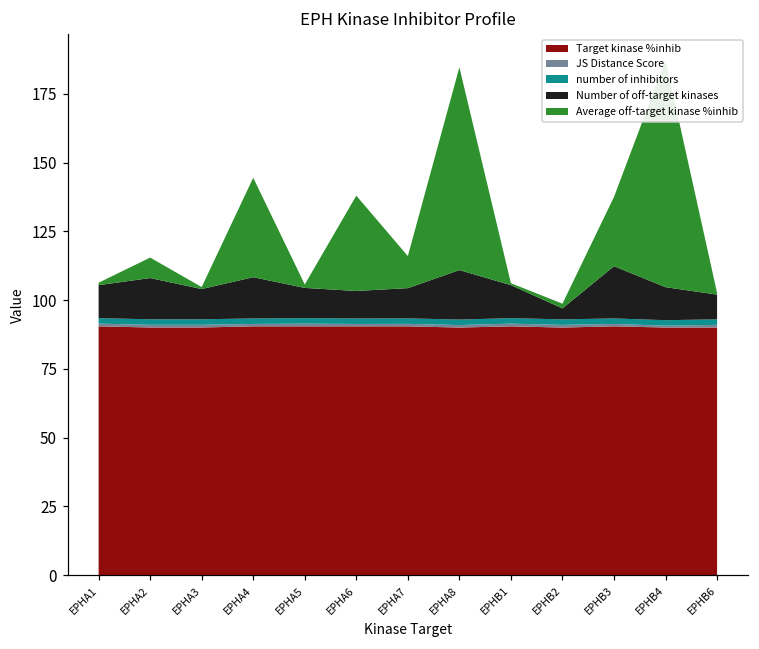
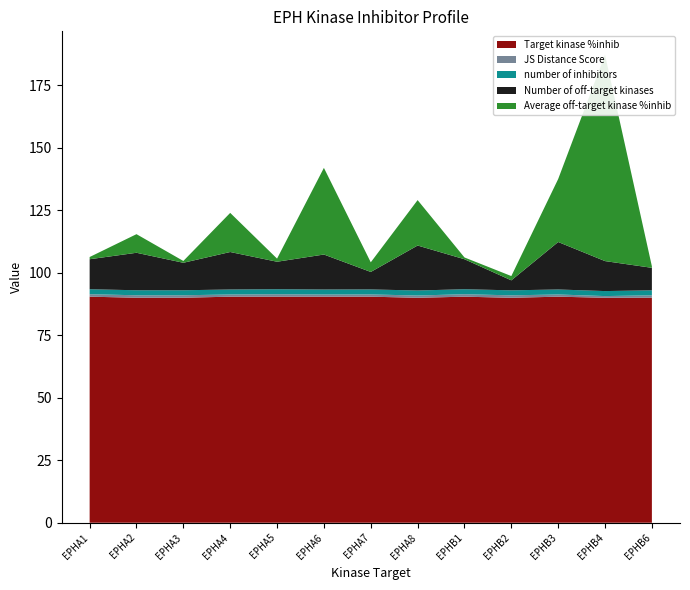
Average off-target kinase %inhib, EPHA4: 36 -> 16
Number of off-target kinases, EPHA6: 10 -> 14
Number of off-target kinases, EPHA7: 11 -> 7
Average off-target kinase %inhib, EPHA7: 12 -> 4
Average off-target kinase %inhib, EPHA8: 74 -> 18
